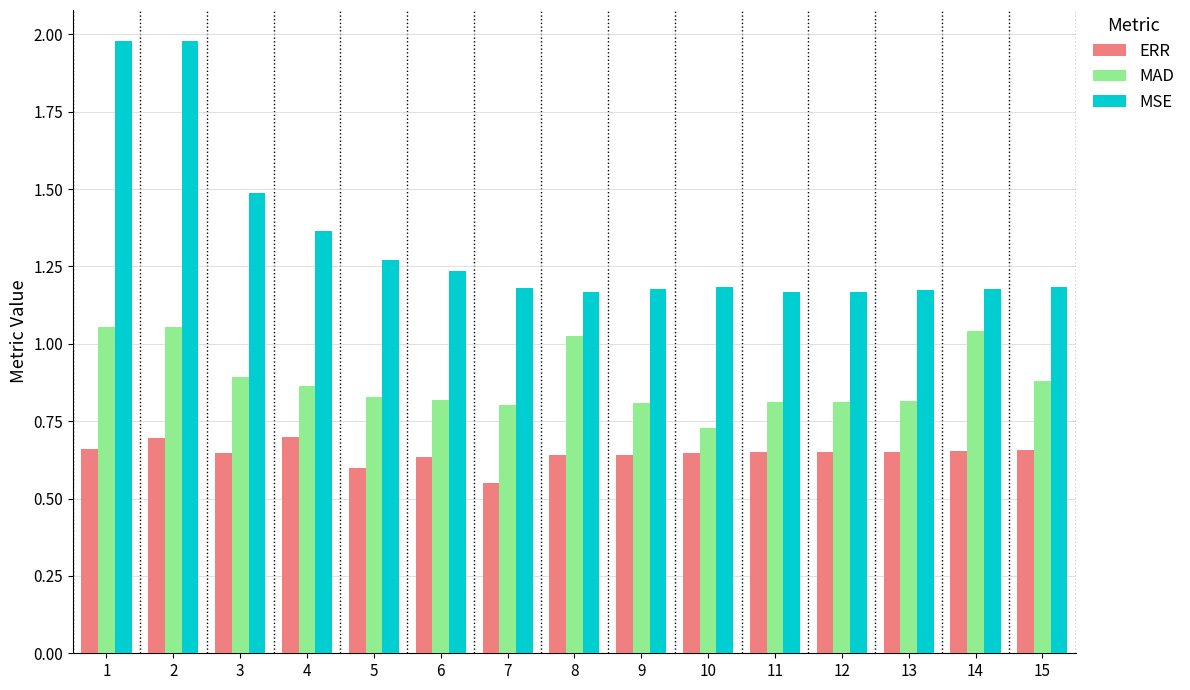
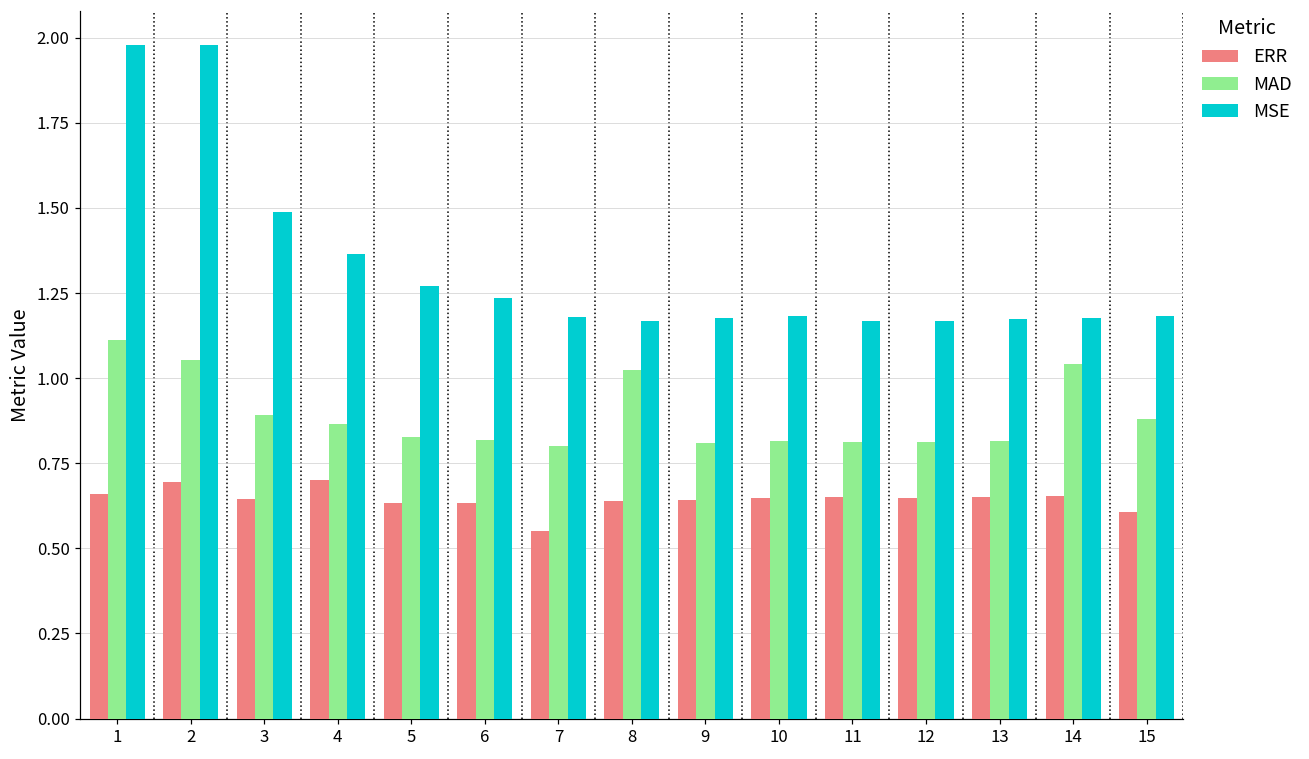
MAD, 1: 1.05 -> 1.11
ERR, 5: 0.60 -> 0.63
MAD, 10: 0.73 -> 0.82
ERR, 15: 0.66 -> 0.61
